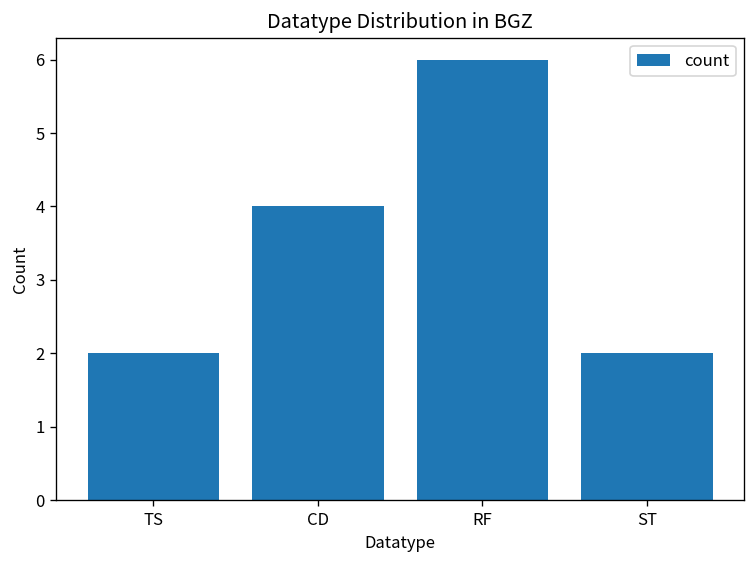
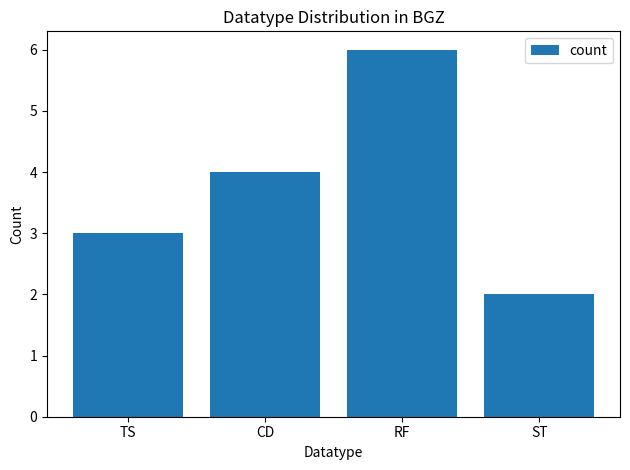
TS: 2 -> 3
